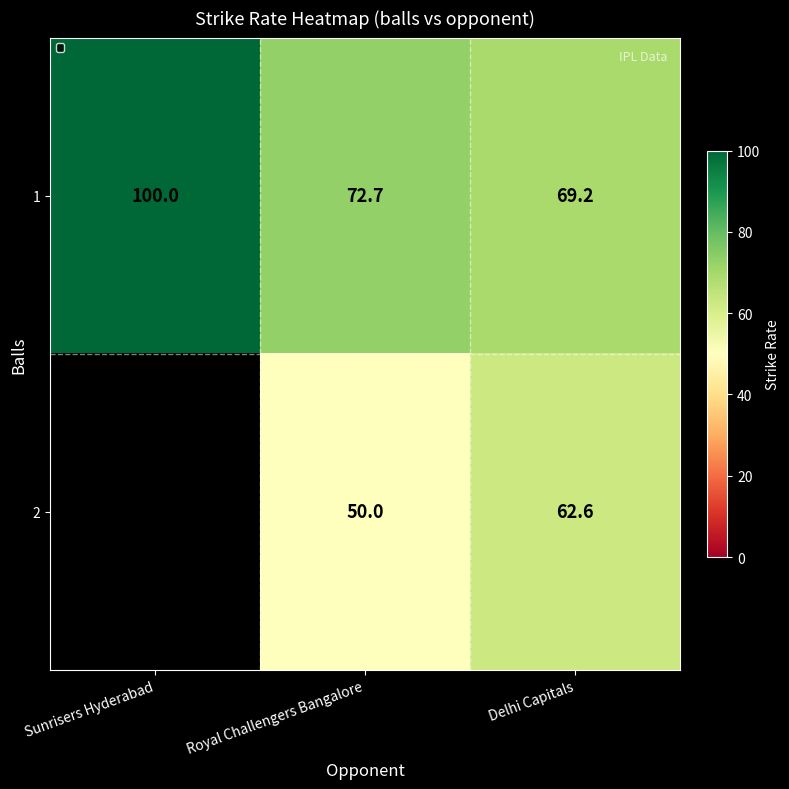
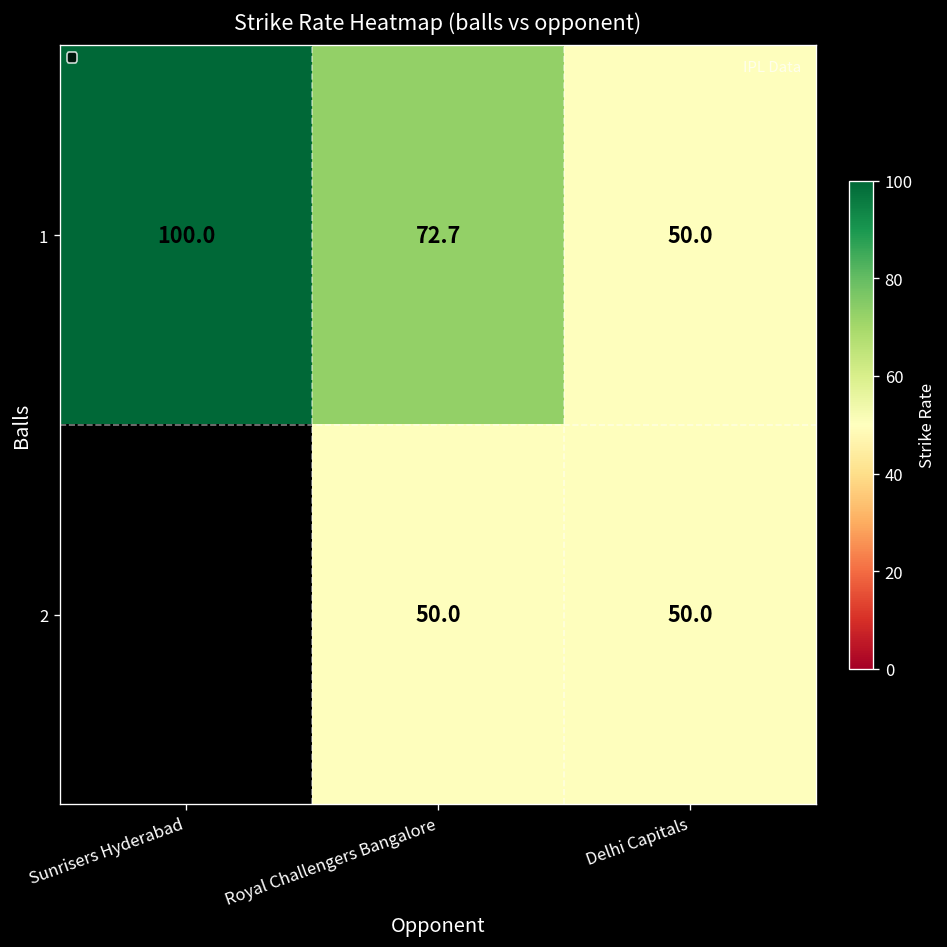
1, Delhi Capitals: 69.2 -> 50.0
2, Delhi Capitals: 62.6 -> 50.0
